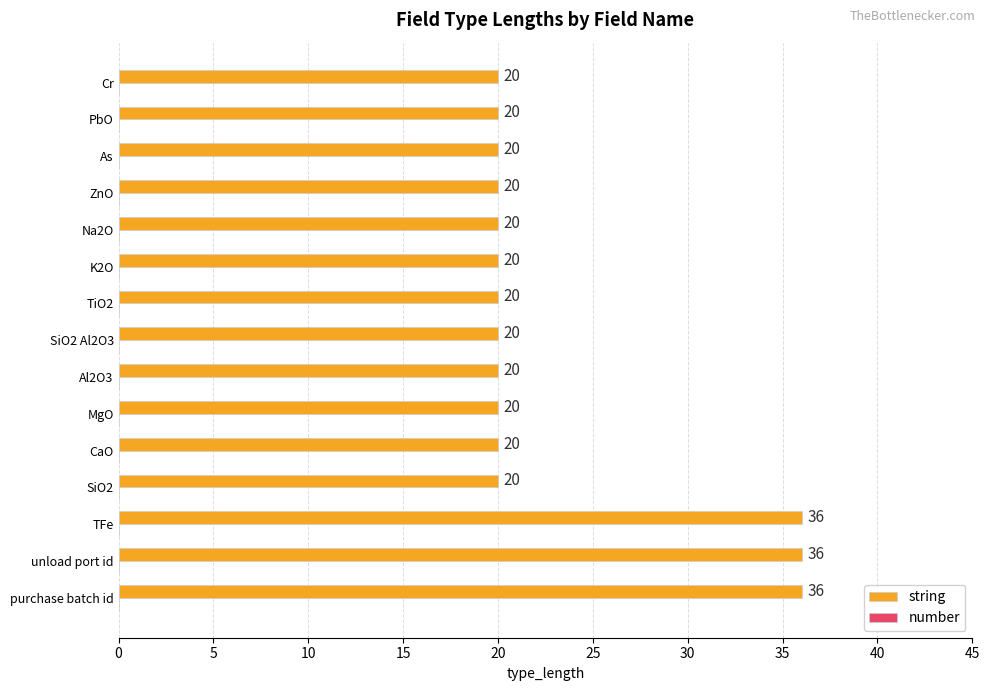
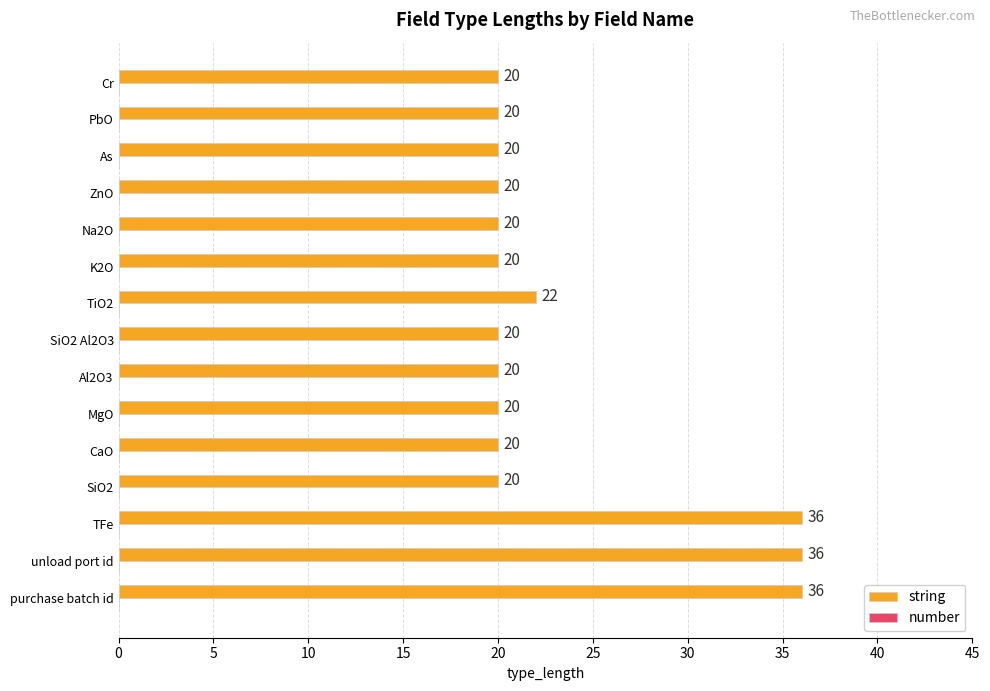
string, TiO2: 20 -> 22
